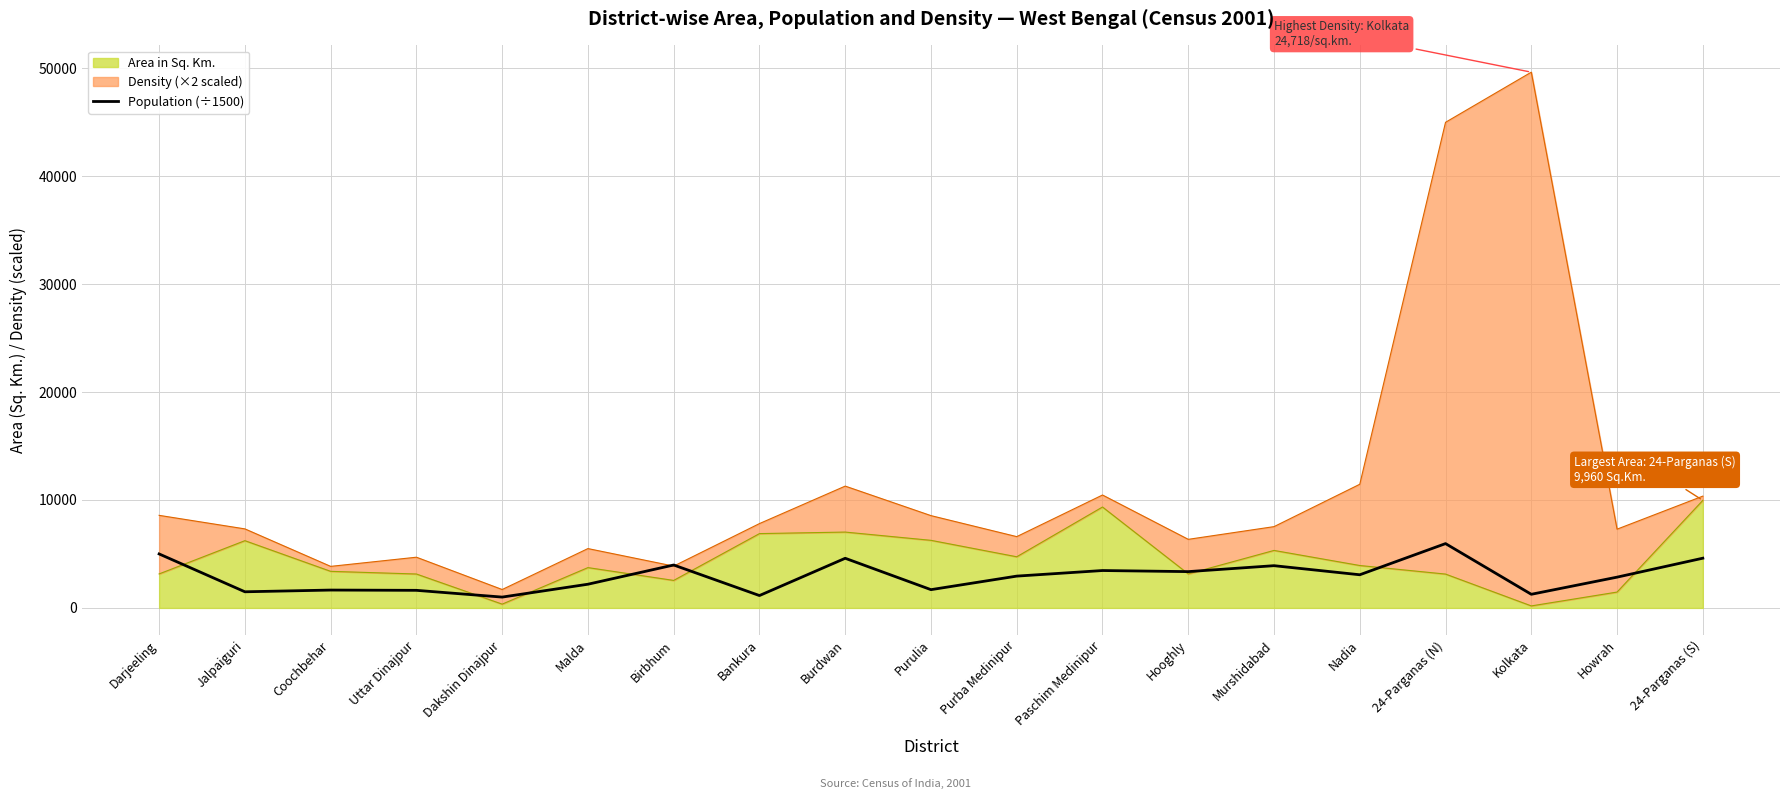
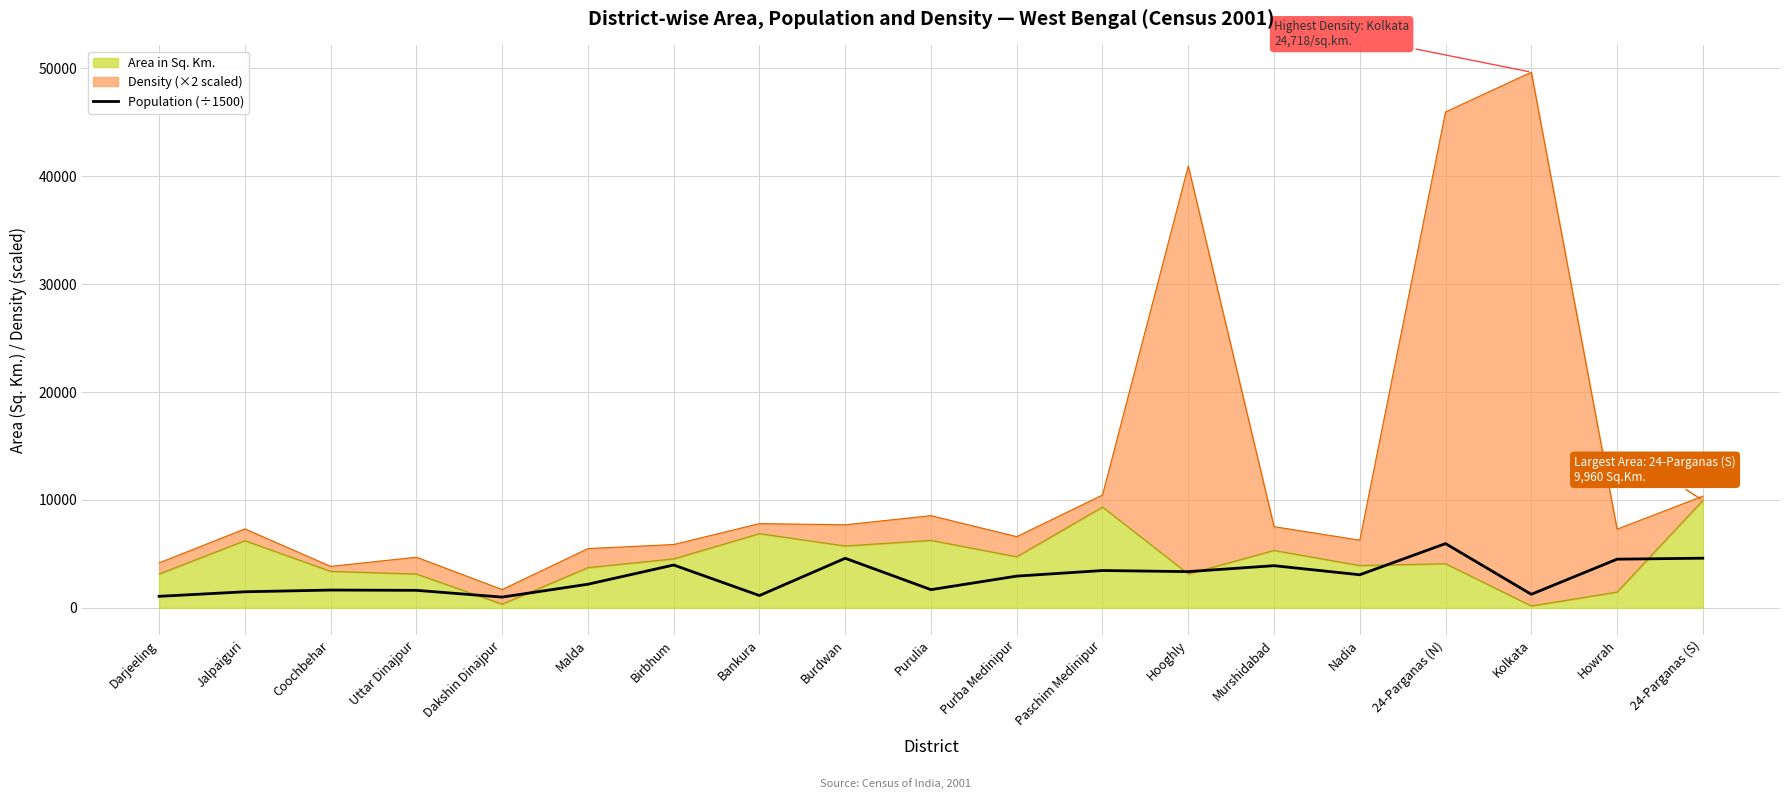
Density (×2 scaled), Darjeeling: 5400 -> 1000
Population (÷1500), Darjeeling: 5000 -> 1100
Area in Sq. Km., Birbhum: 2500 -> 4500
Area in Sq. Km., Burdwan: 7000 -> 5700
Density (×2 scaled), Burdwan: 4300 -> 2000
Density (×2 scaled), Hooghly: 3200 -> 37800
Density (×2 scaled), Nadia: 7500 -> 2300
Area in Sq. Km., 24-Parganas (N): 3100 -> 4100
Population (÷1500), Howrah: 2800 -> 4500
